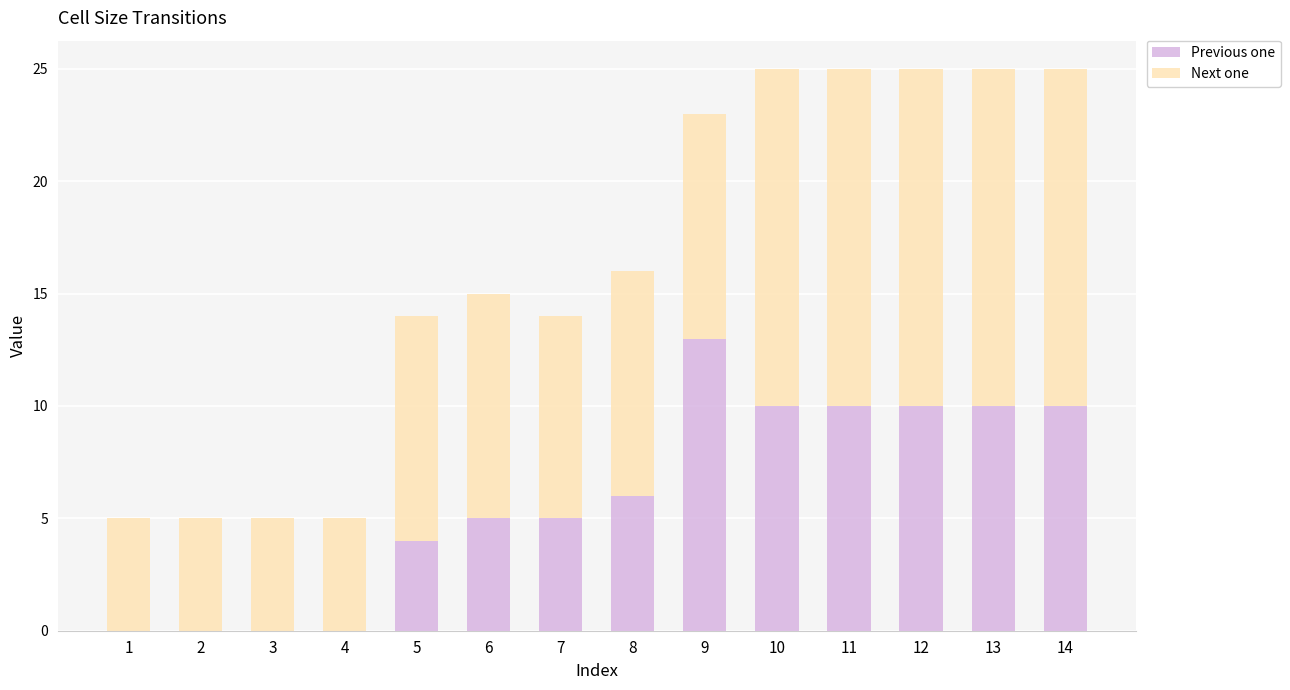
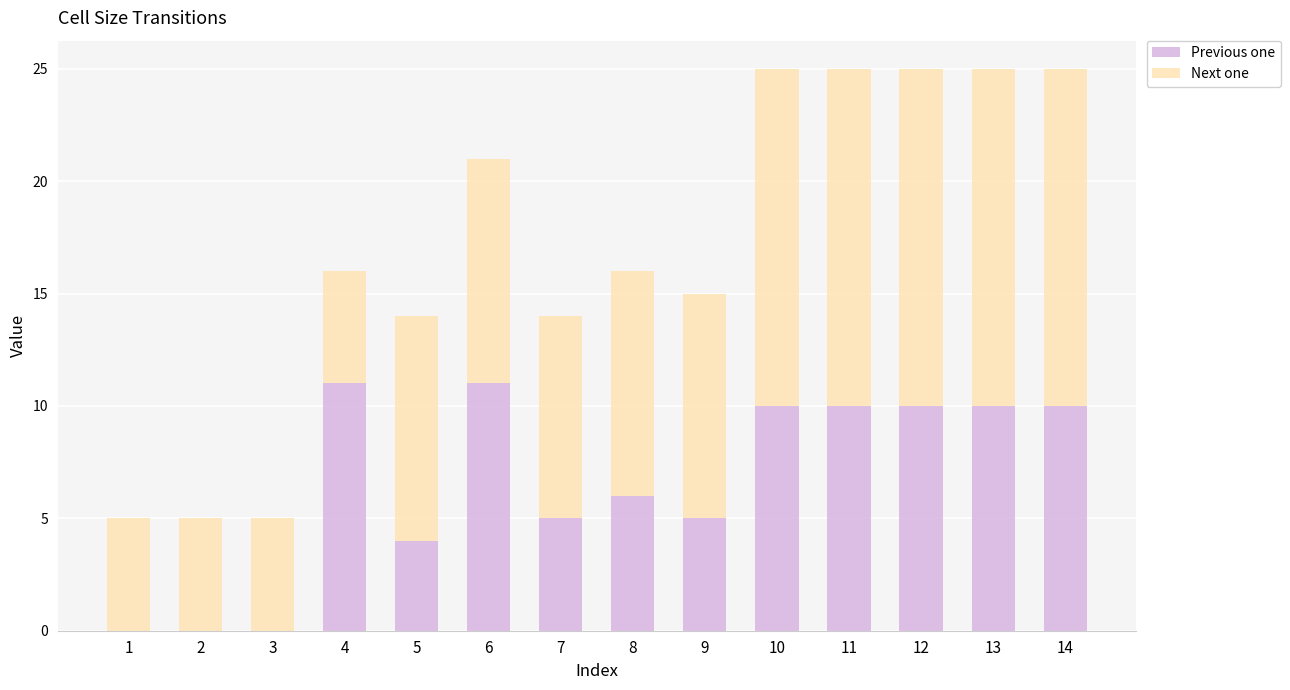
Previous one, 4: 0 -> 11
Previous one, 6: 5 -> 11
Previous one, 9: 13 -> 5
